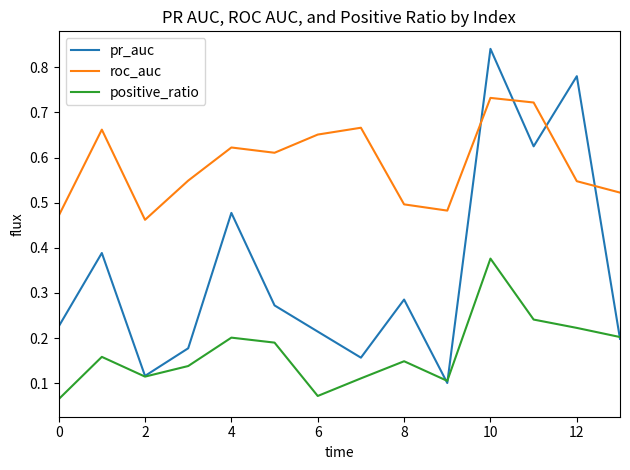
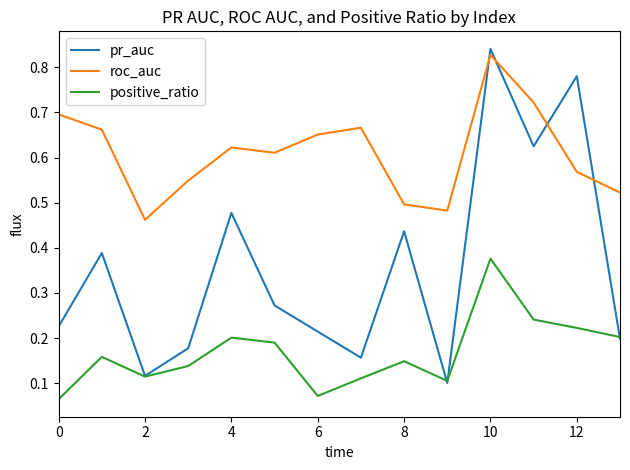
roc_auc, 0: 0.47 -> 0.70
pr_auc, 8: 0.29 -> 0.44
roc_auc, 10: 0.73 -> 0.83
roc_auc, 12: 0.55 -> 0.57
